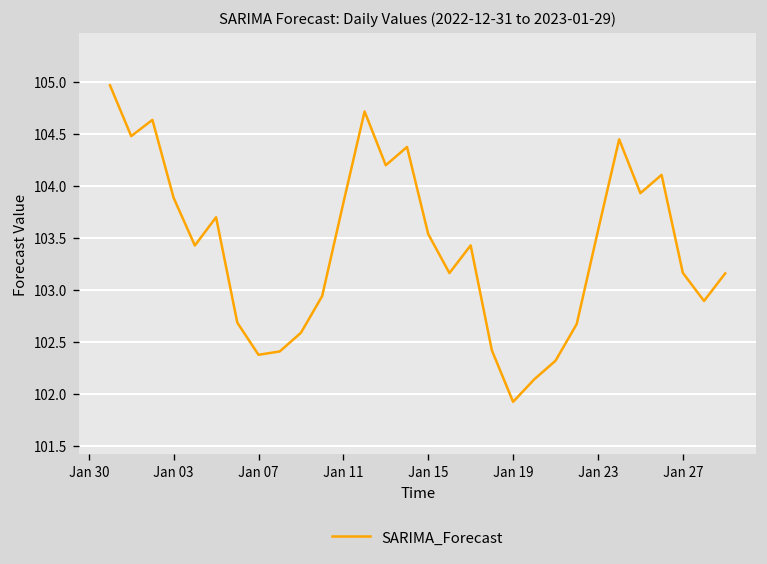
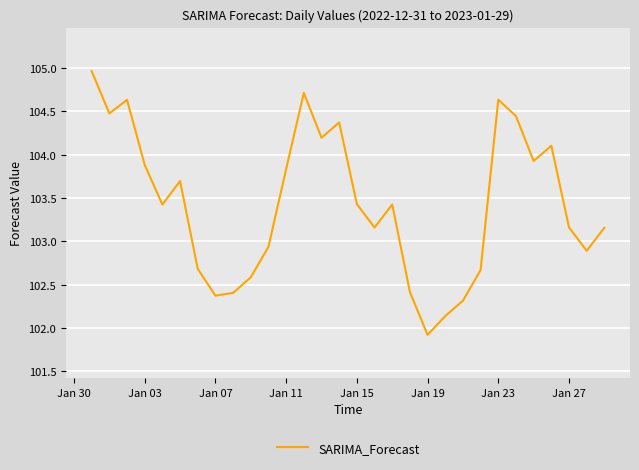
Jan 15: 103.5 -> 103.4
Jan 23: 103.6 -> 104.6
